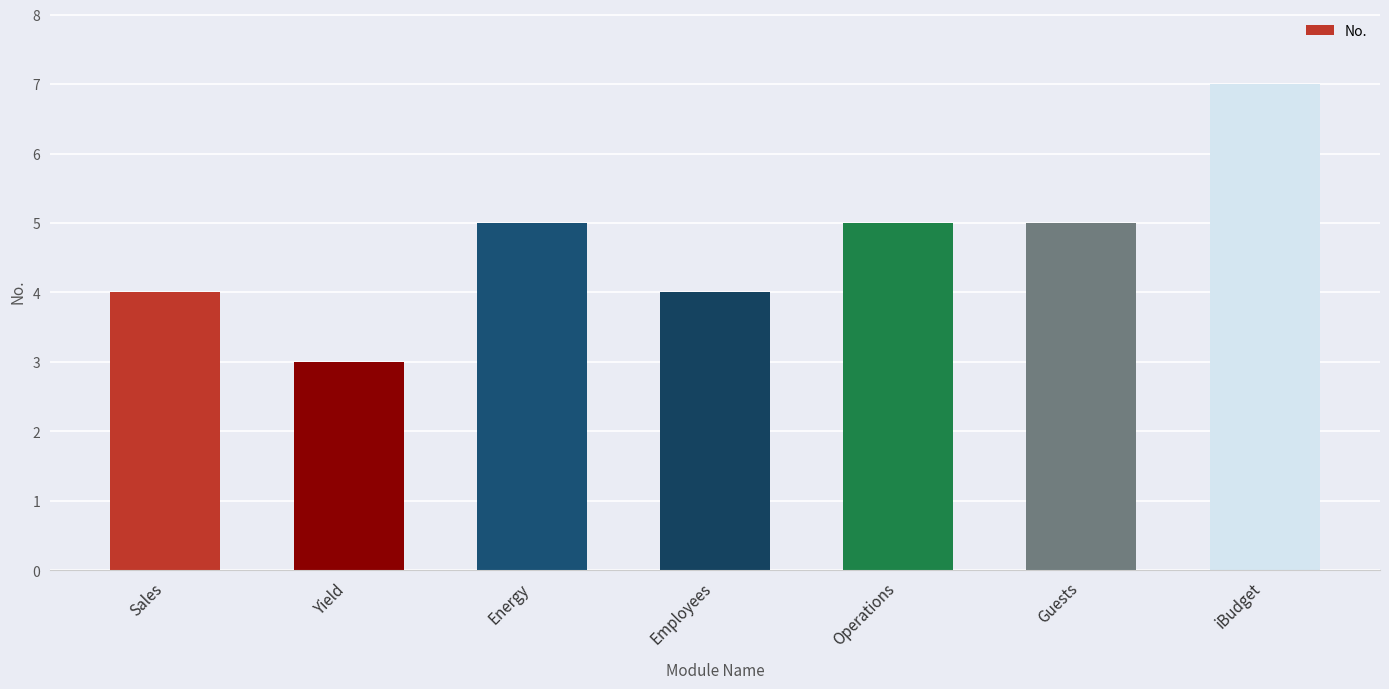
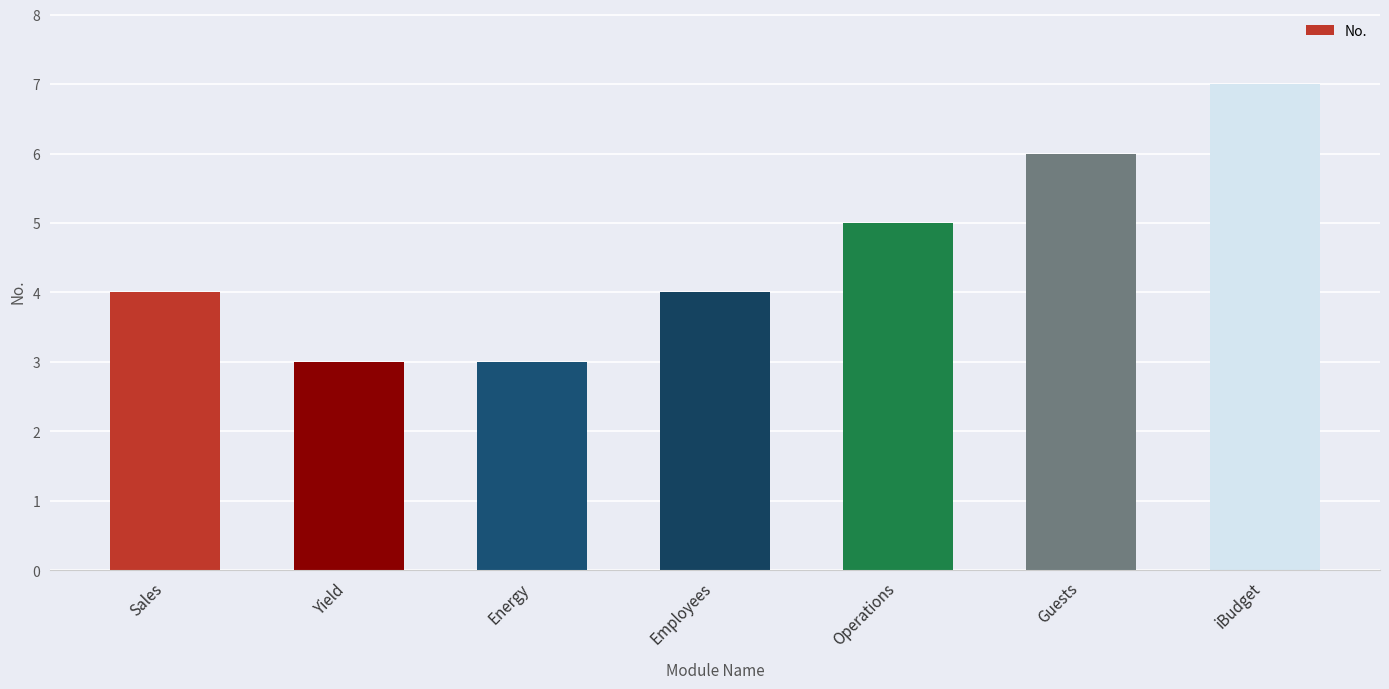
Energy: 5 -> 3
Guests: 5 -> 6
